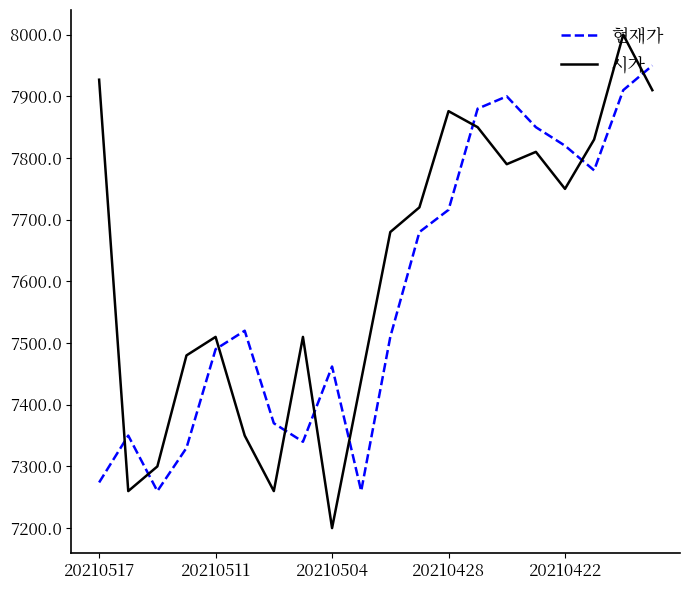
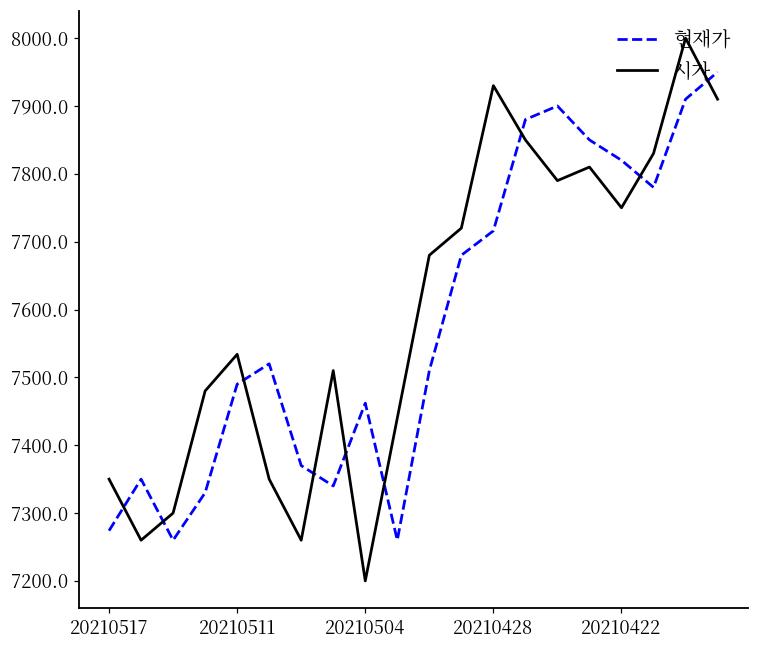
시가, 20210517: 7930 -> 7350
시가, 20210511: 7510 -> 7530
시가, 20210428: 7880 -> 7930
